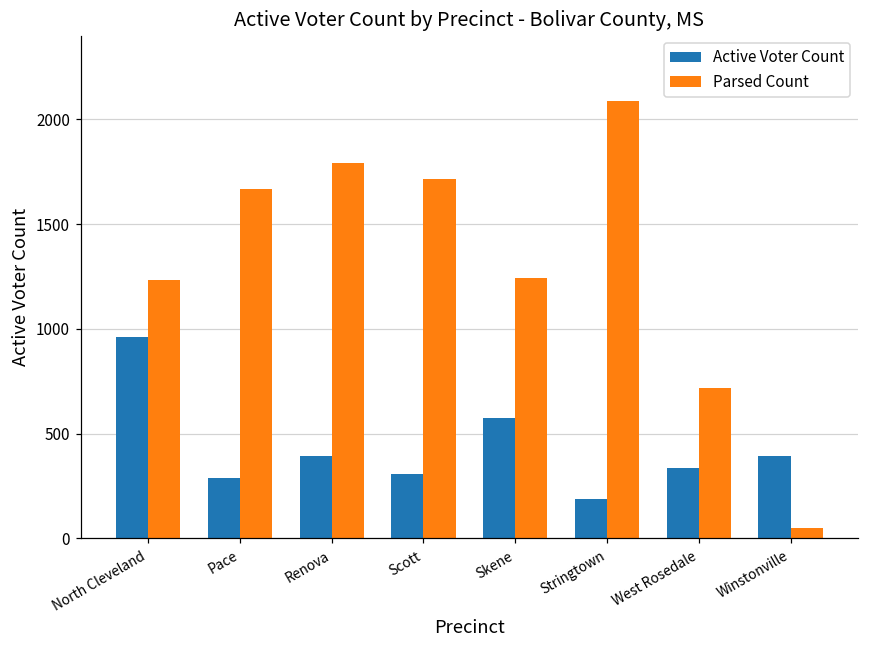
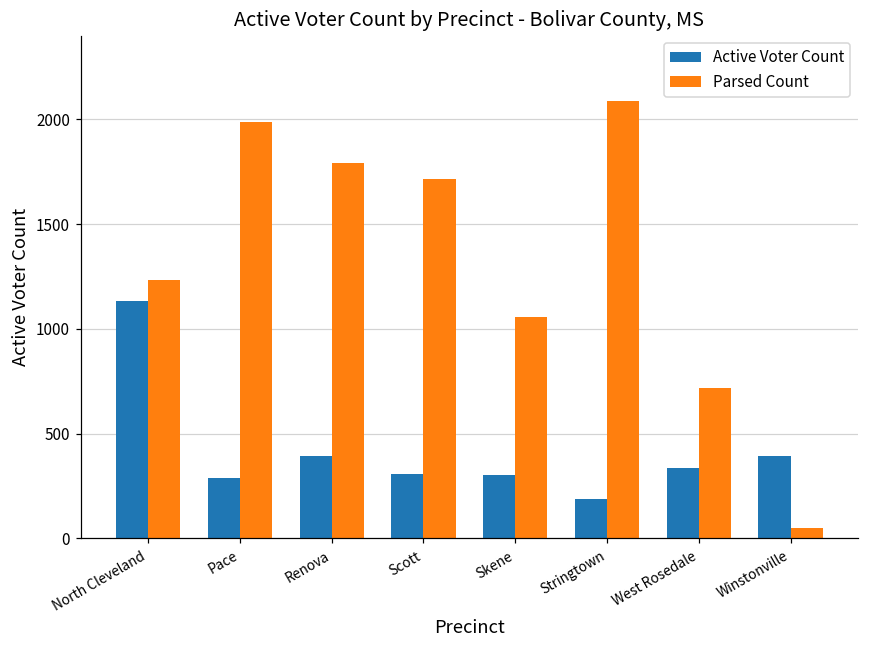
Active Voter Count, North Cleveland: 960 -> 1140
Parsed Count, Pace: 1670 -> 1990
Active Voter Count, Skene: 570 -> 300
Parsed Count, Skene: 1240 -> 1060
